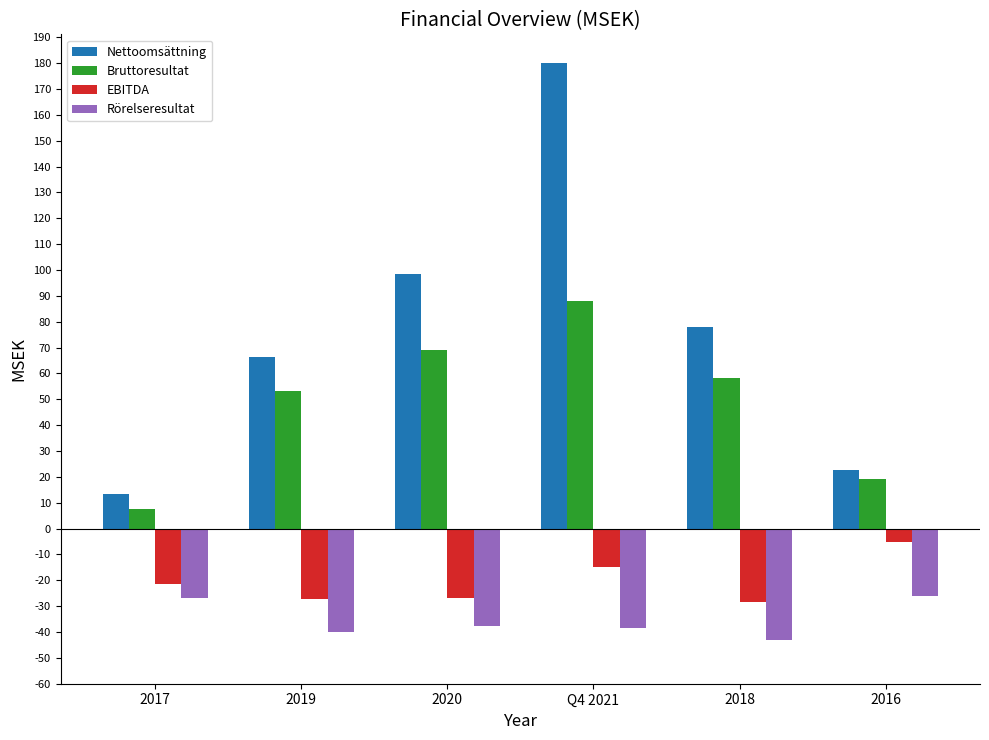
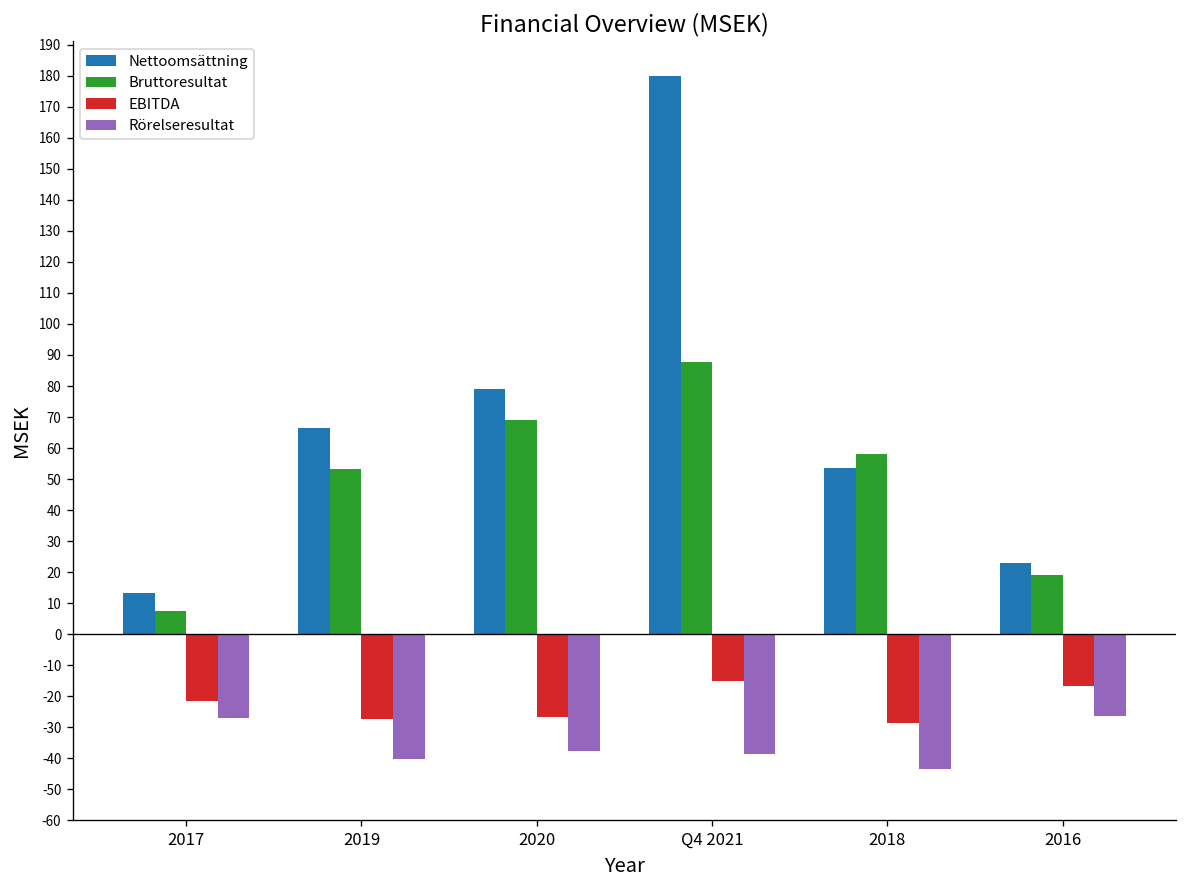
Nettoomsättning, 2020: 98 -> 79
Nettoomsättning, 2018: 78 -> 54
EBITDA, 2016: -5 -> -17
